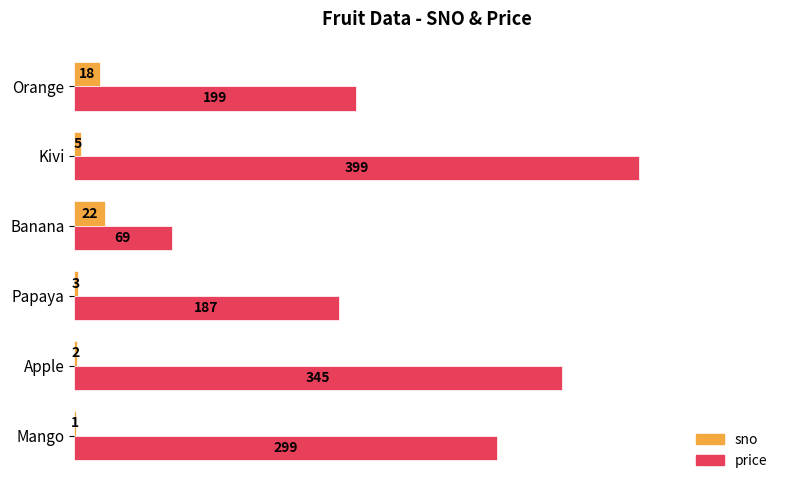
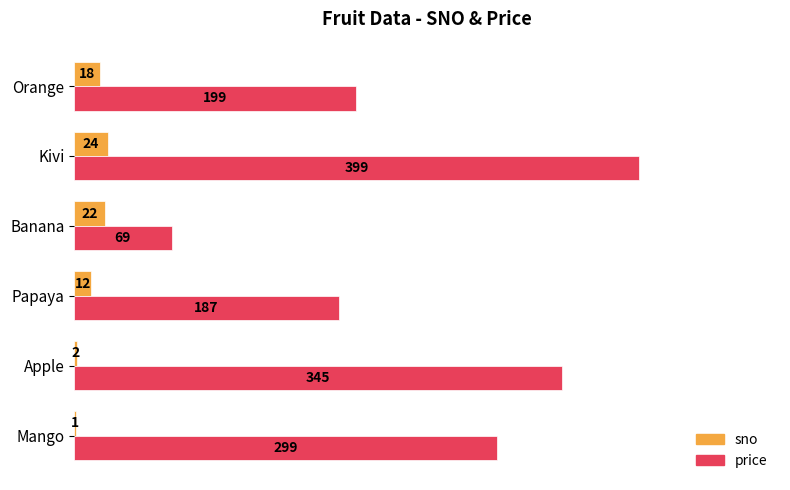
sno, Kivi: 5 -> 24
sno, Papaya: 3 -> 12
